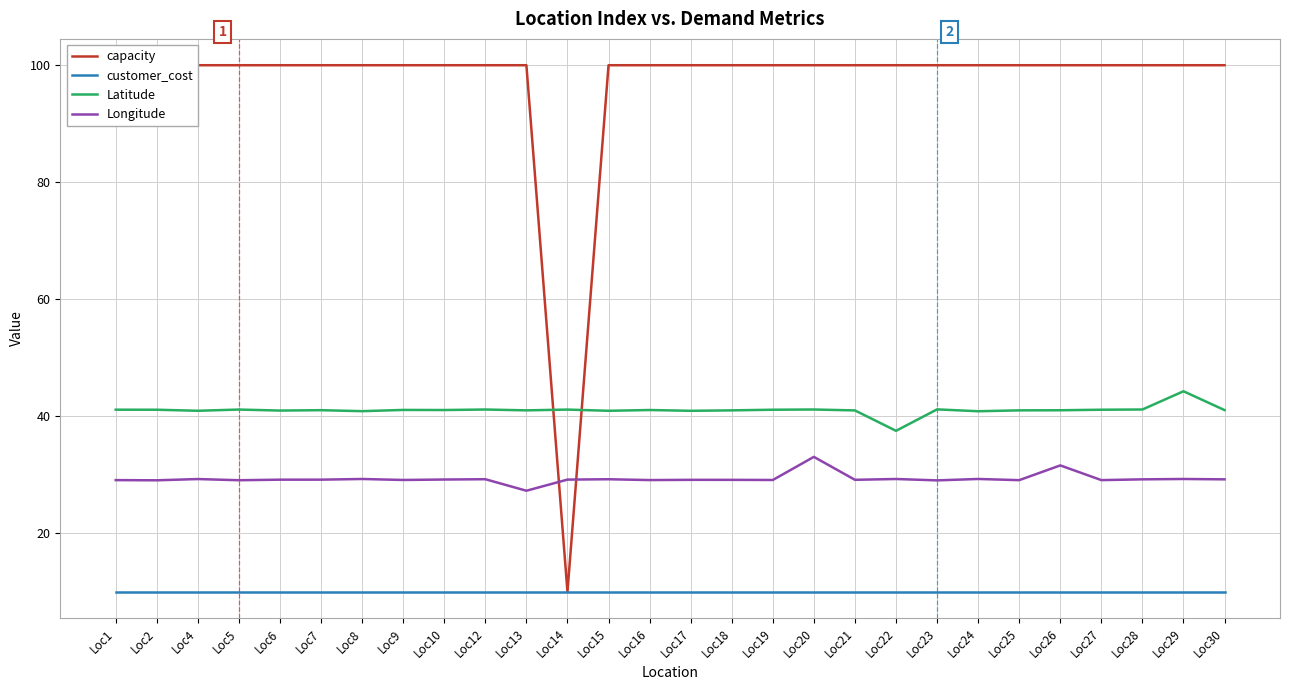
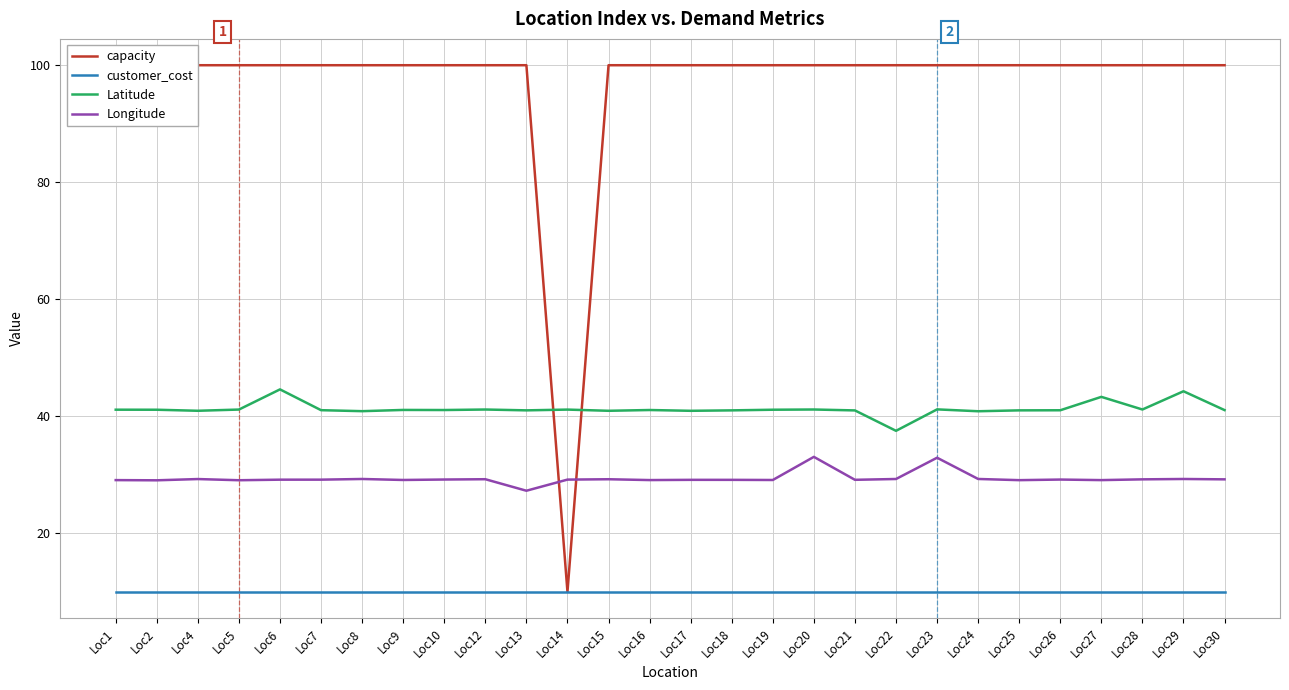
Latitude, Loc6: 41 -> 45
Longitude, Loc23: 29 -> 33
Longitude, Loc26: 32 -> 29
Latitude, Loc27: 41 -> 43
